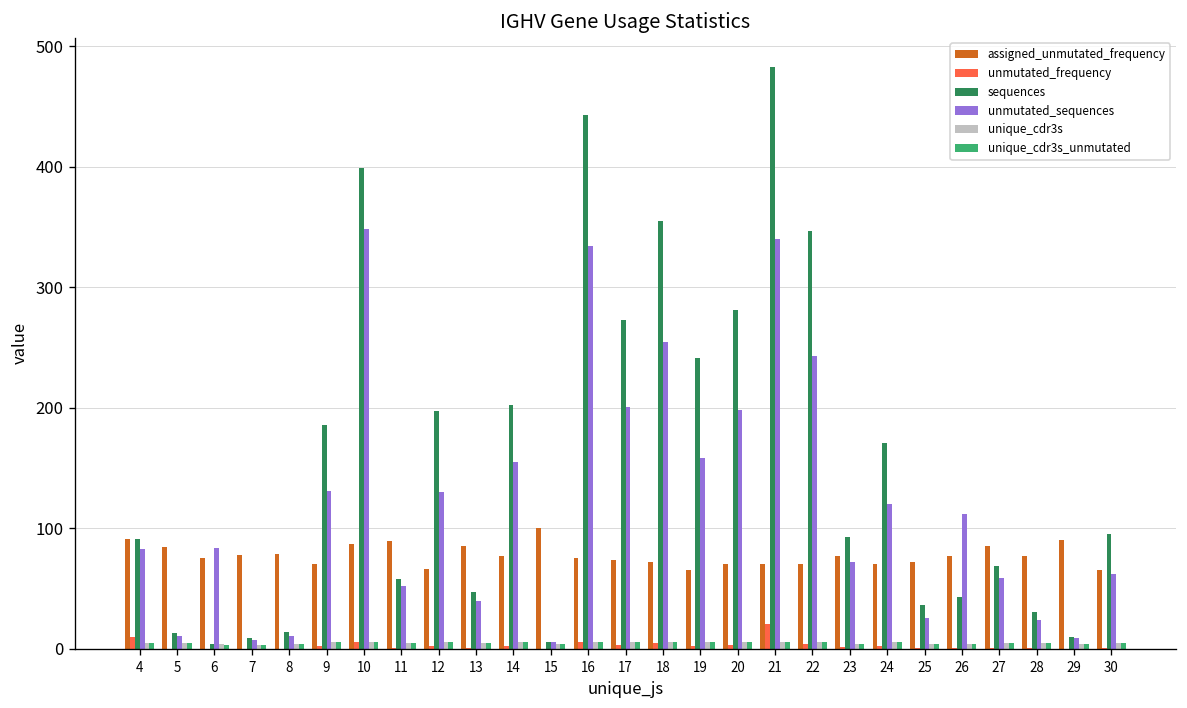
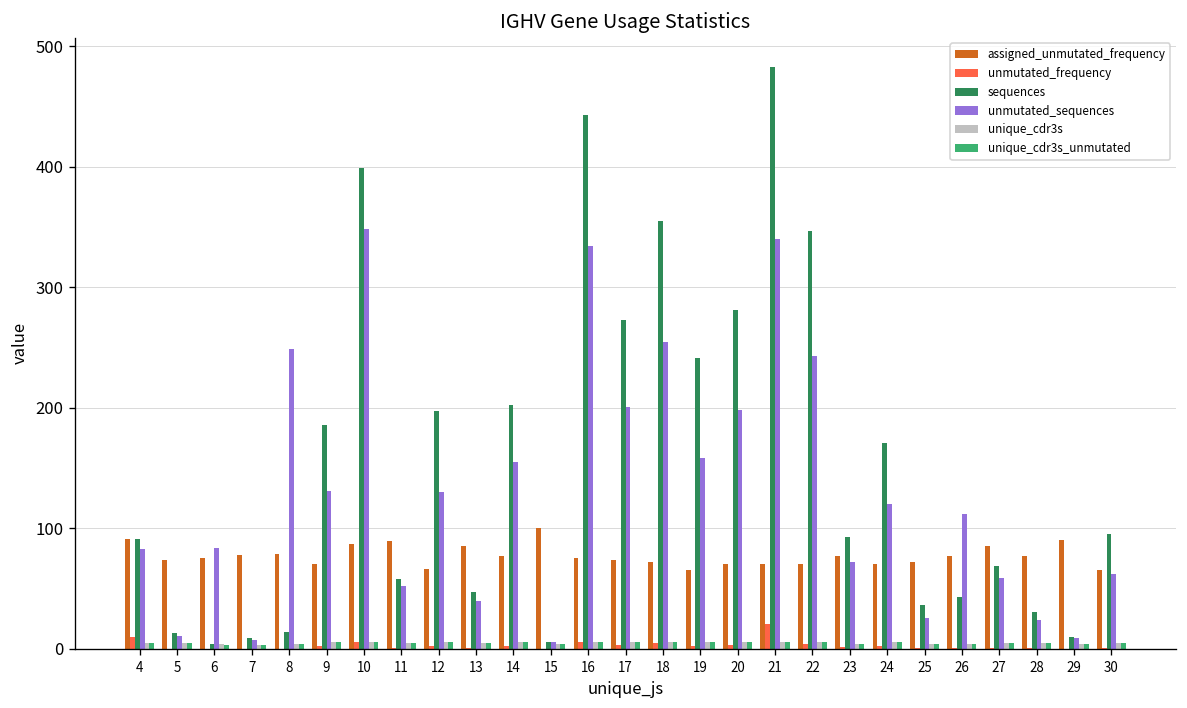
assigned_unmutated_frequency, 5: 85 -> 74
unmutated_sequences, 8: 11 -> 249
